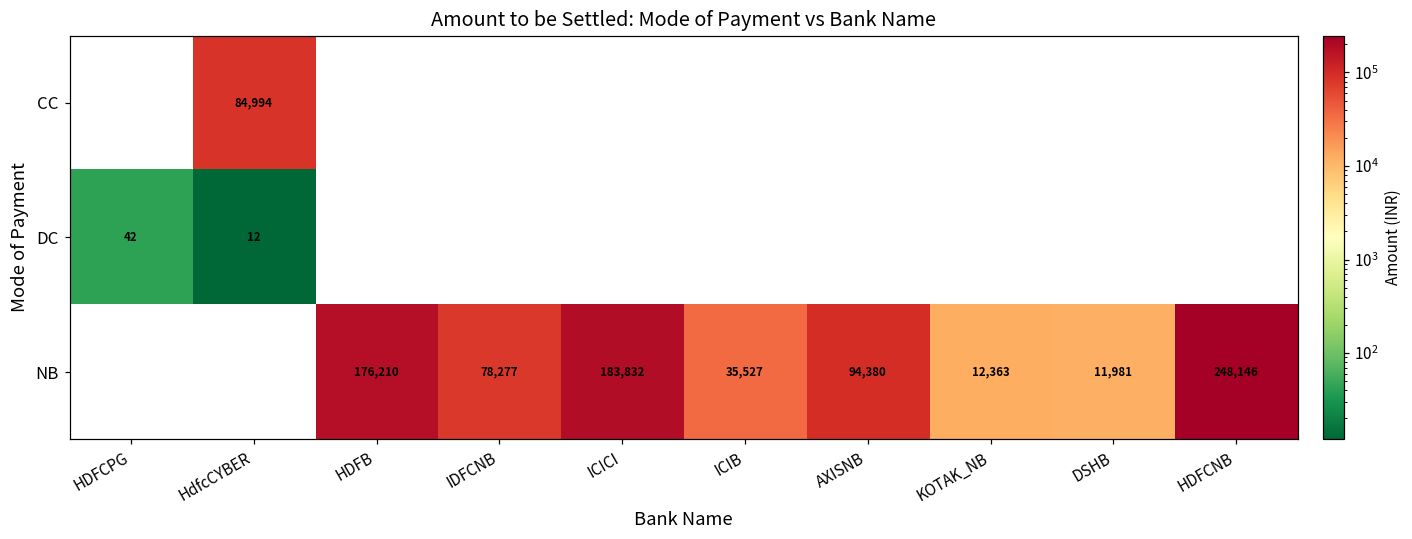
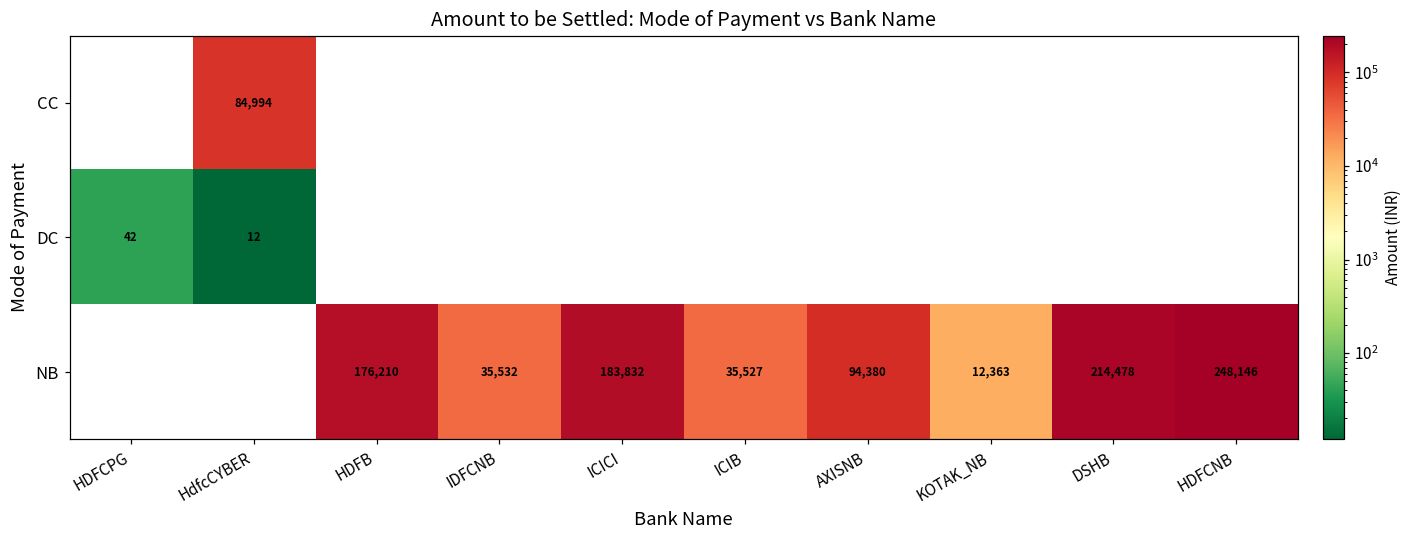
NB, IDFCNB: 78,277 -> 35,532
NB, DSHB: 11,981 -> 214,478
